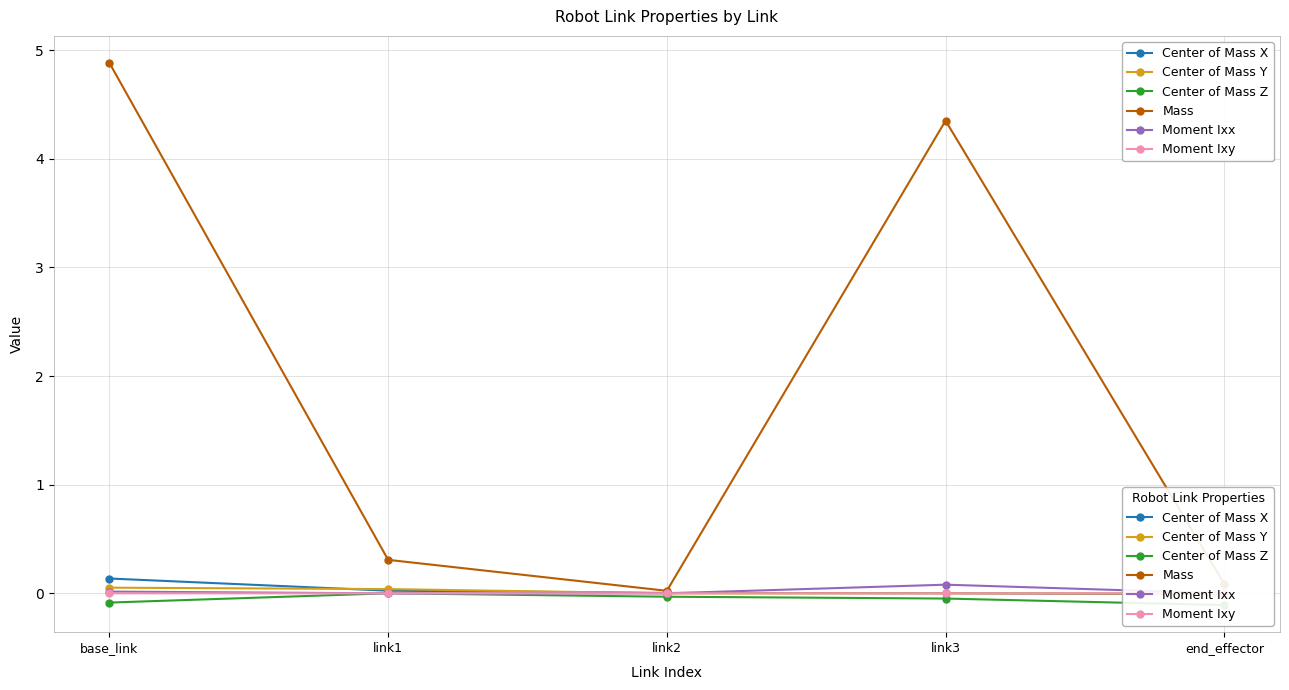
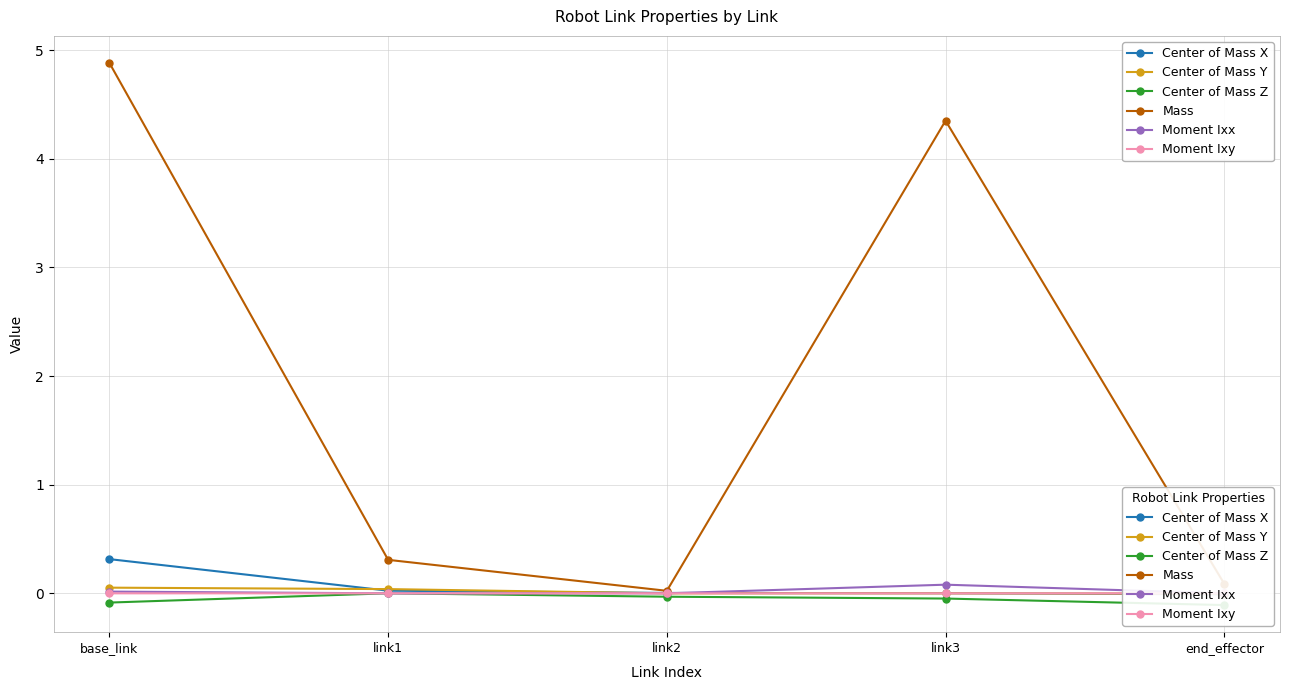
Center of Mass X, base_link: 0.14 -> 0.31
